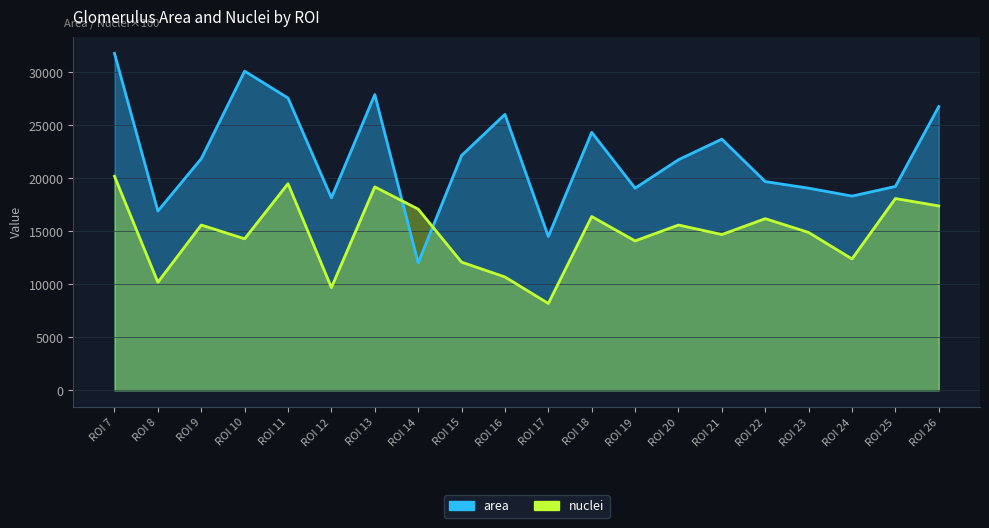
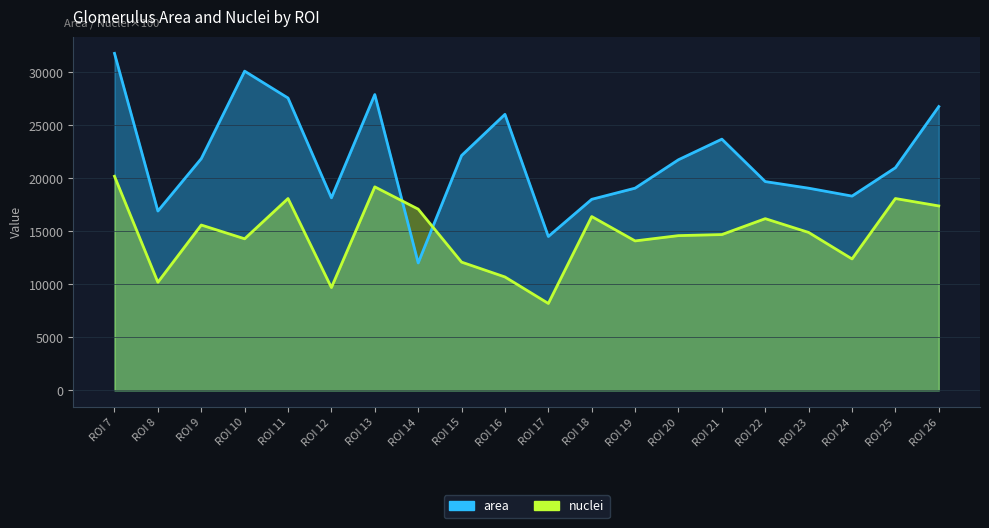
nuclei, ROI 11: 19500 -> 18100
area, ROI 18: 24300 -> 18000
nuclei, ROI 20: 15600 -> 14600
area, ROI 25: 19200 -> 21000
